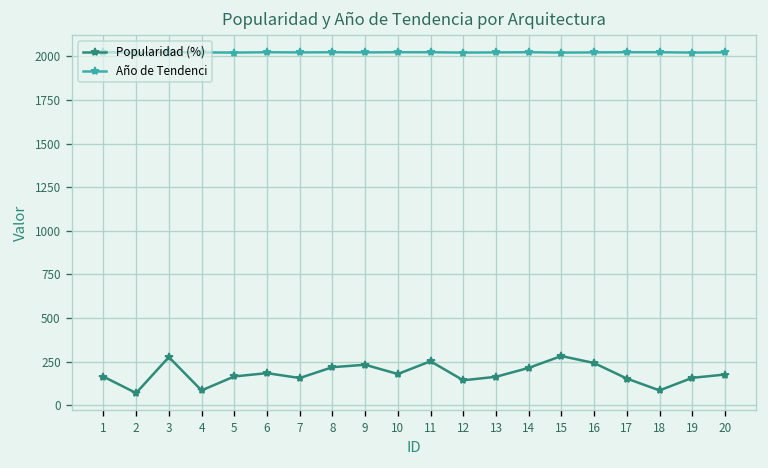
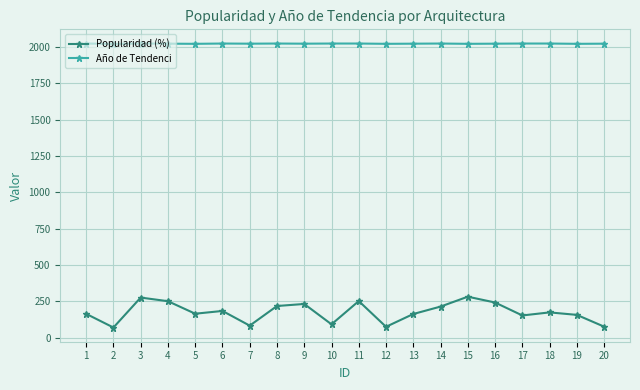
Popularidad (%), 4: 90 -> 250
Popularidad (%), 7: 160 -> 80
Popularidad (%), 10: 180 -> 90
Popularidad (%), 12: 140 -> 80
Popularidad (%), 18: 90 -> 170
Popularidad (%), 20: 180 -> 80
